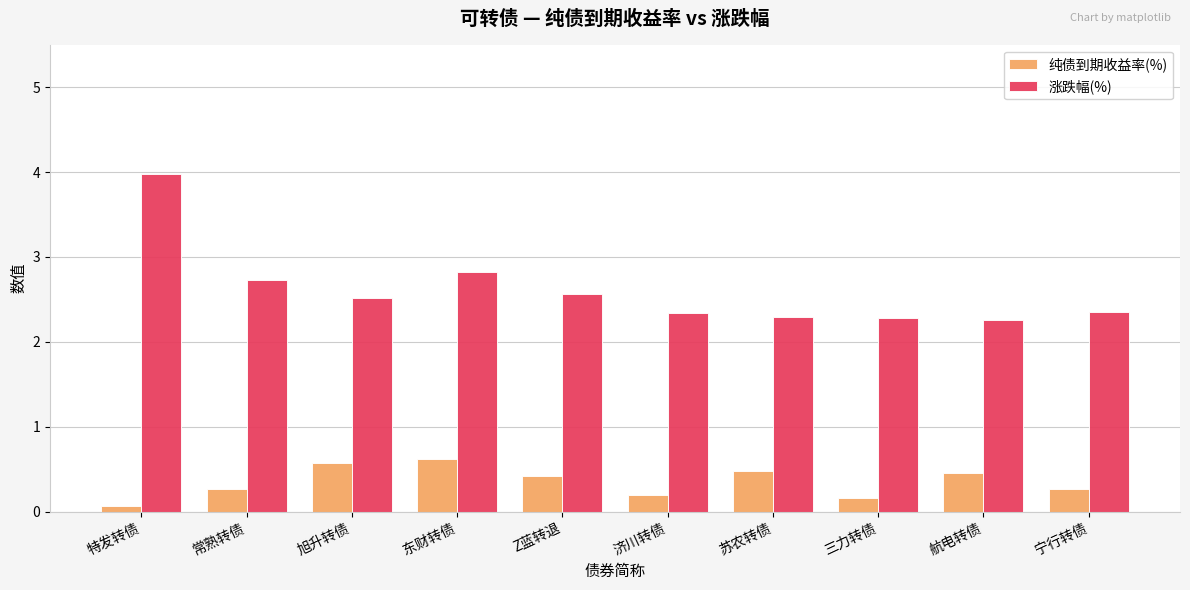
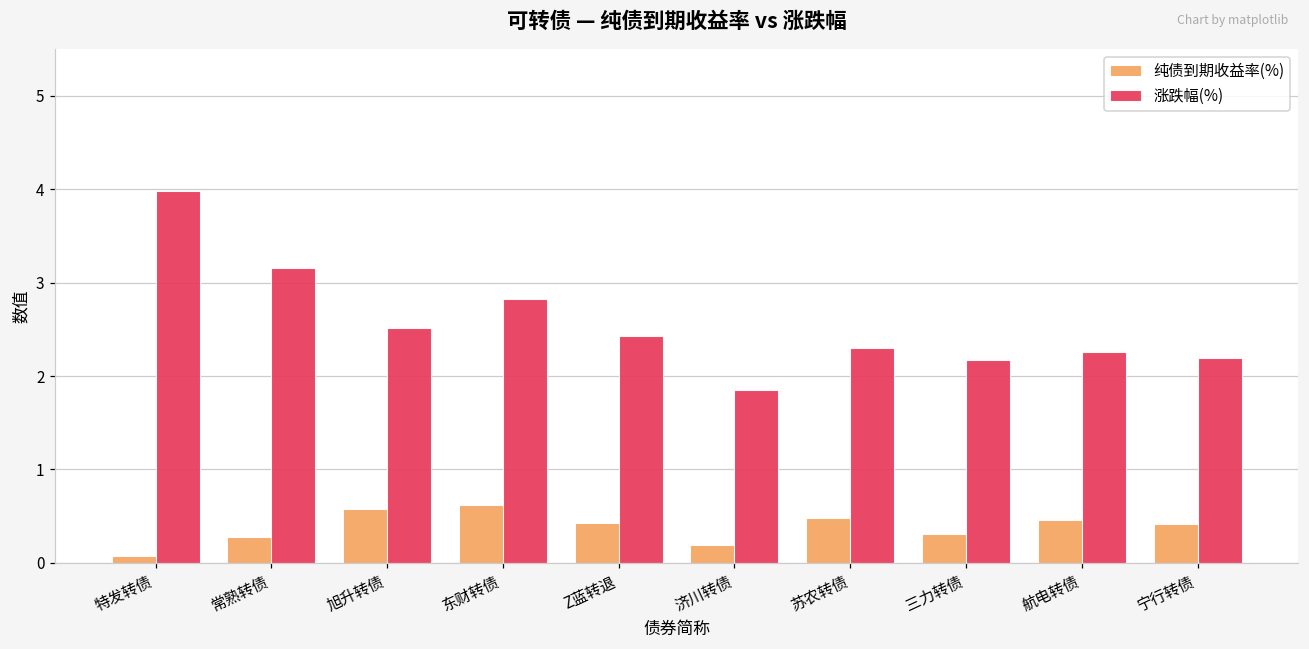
涨跌幅(%), 常熟转债: 2.7 -> 3.2
涨跌幅(%), Z蓝转退: 2.6 -> 2.4
涨跌幅(%), 济川转债: 2.3 -> 1.8
纯债到期收益率(%), 三力转债: 0.2 -> 0.3
涨跌幅(%), 三力转债: 2.3 -> 2.2
纯债到期收益率(%), 宁行转债: 0.3 -> 0.4
涨跌幅(%), 宁行转债: 2.3 -> 2.2
